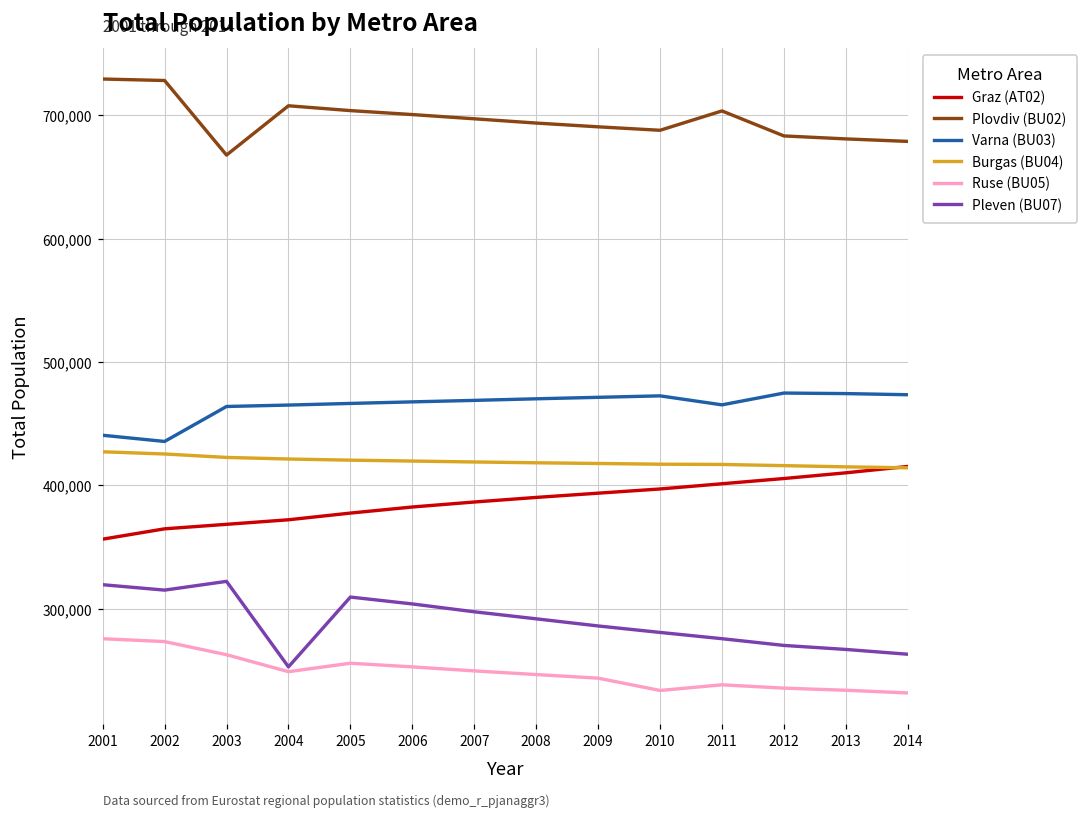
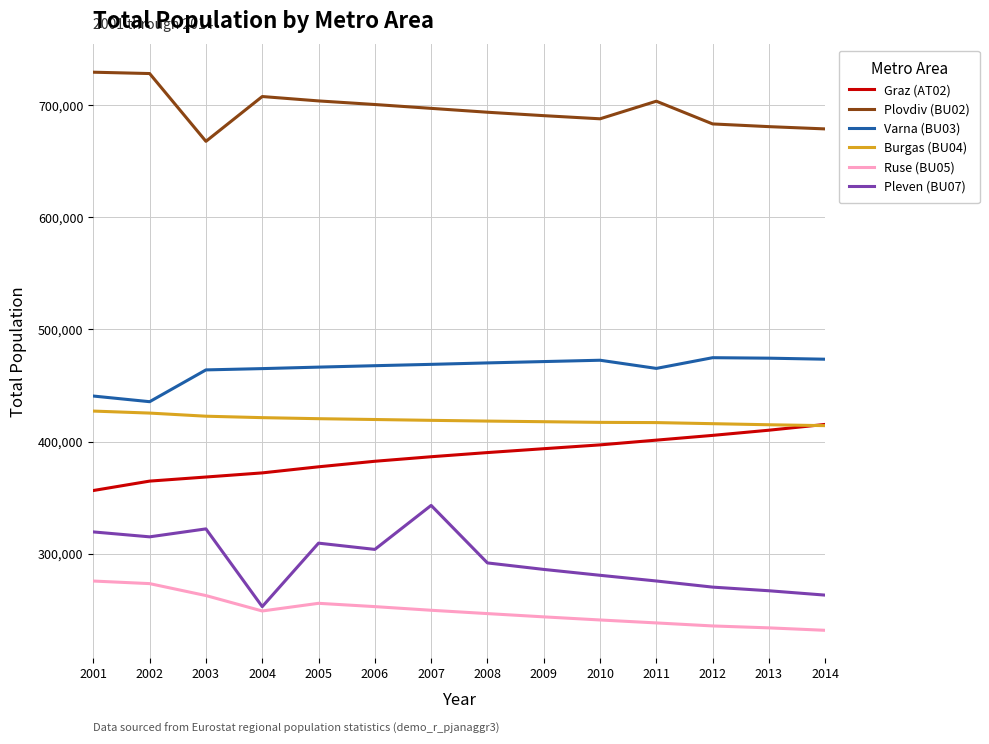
Pleven (BU07), 2007: 297,000 -> 343,000
Ruse (BU05), 2010: 234,000 -> 241,000
